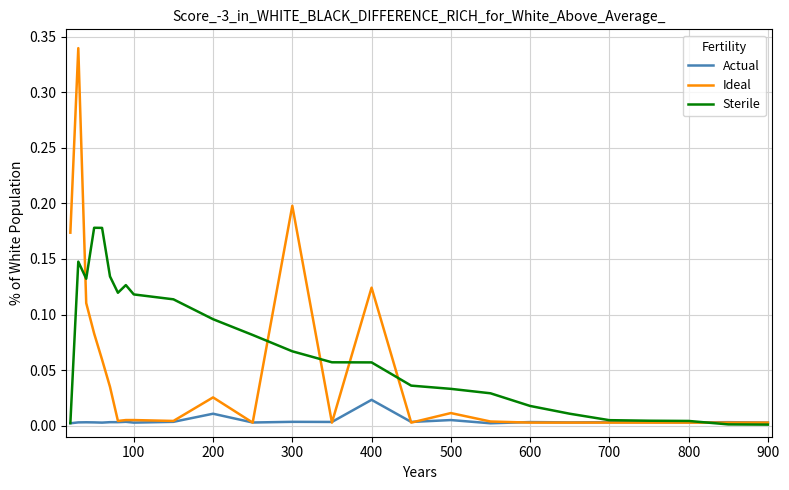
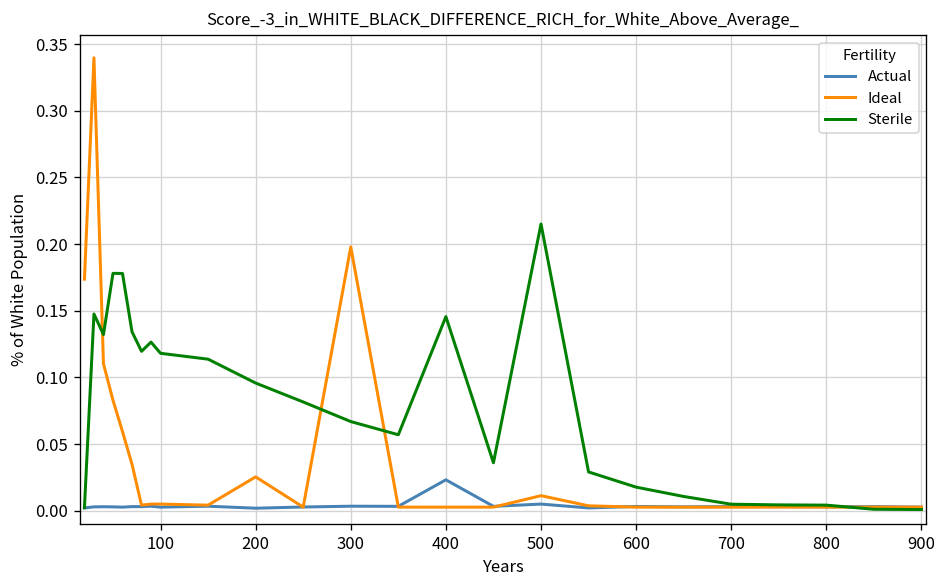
Actual, 200: 0.011 -> 0.002
Ideal, 400: 0.124 -> 0.003
Sterile, 400: 0.057 -> 0.146
Sterile, 500: 0.033 -> 0.215
